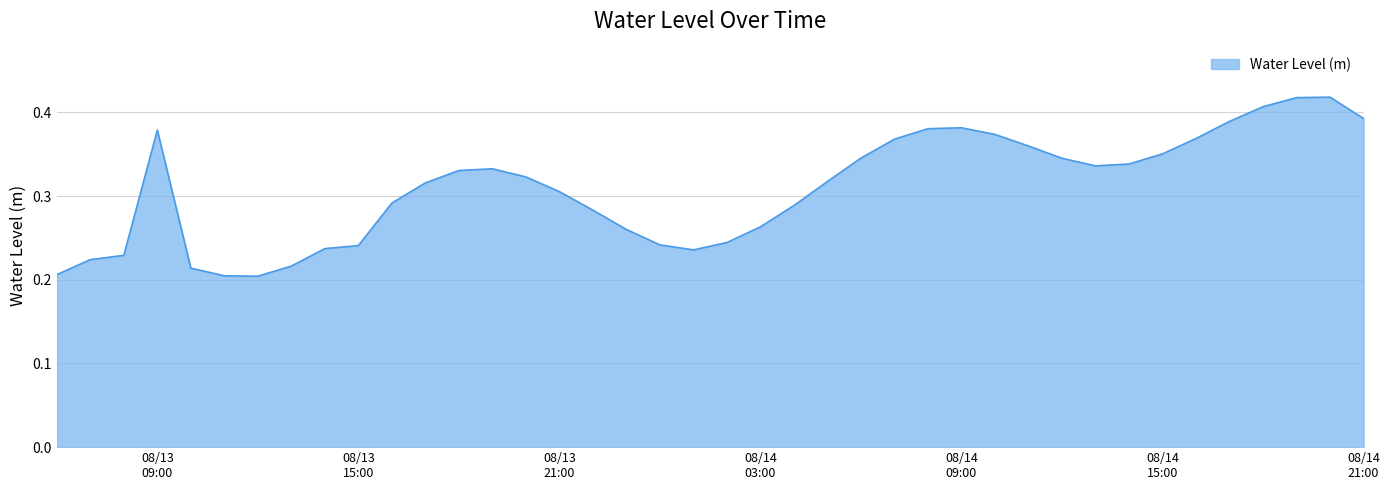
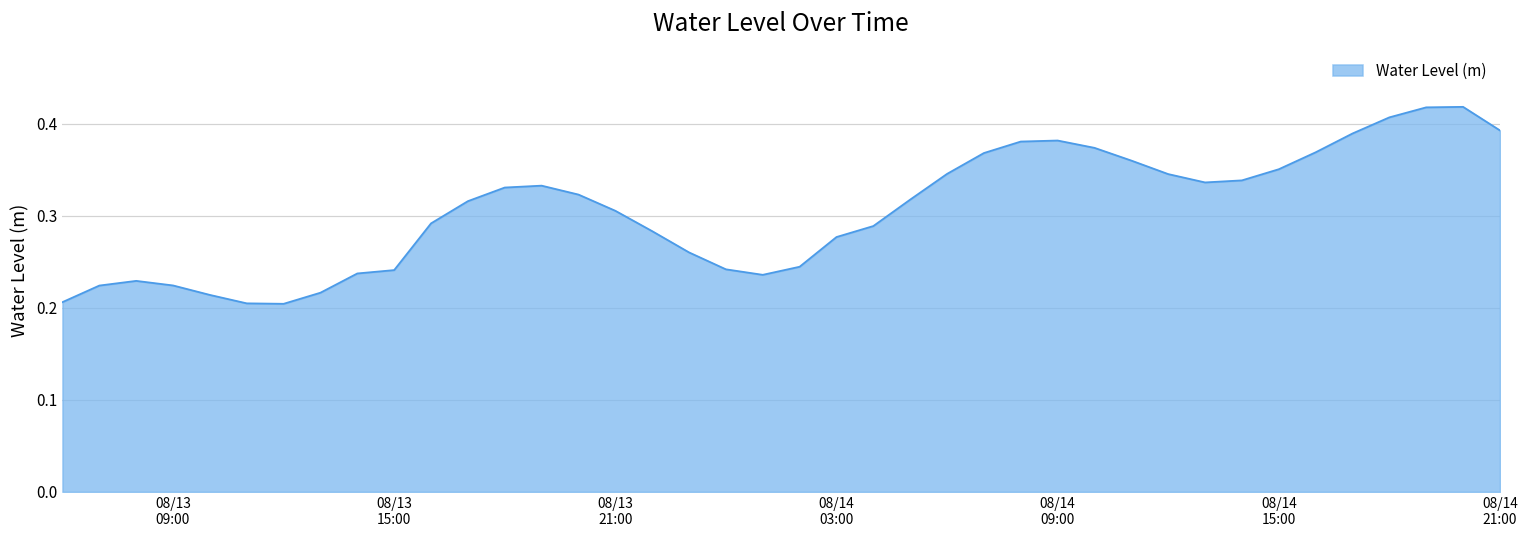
08/13 09:00: 0.38 -> 0.22
08/14 03:00: 0.26 -> 0.28
